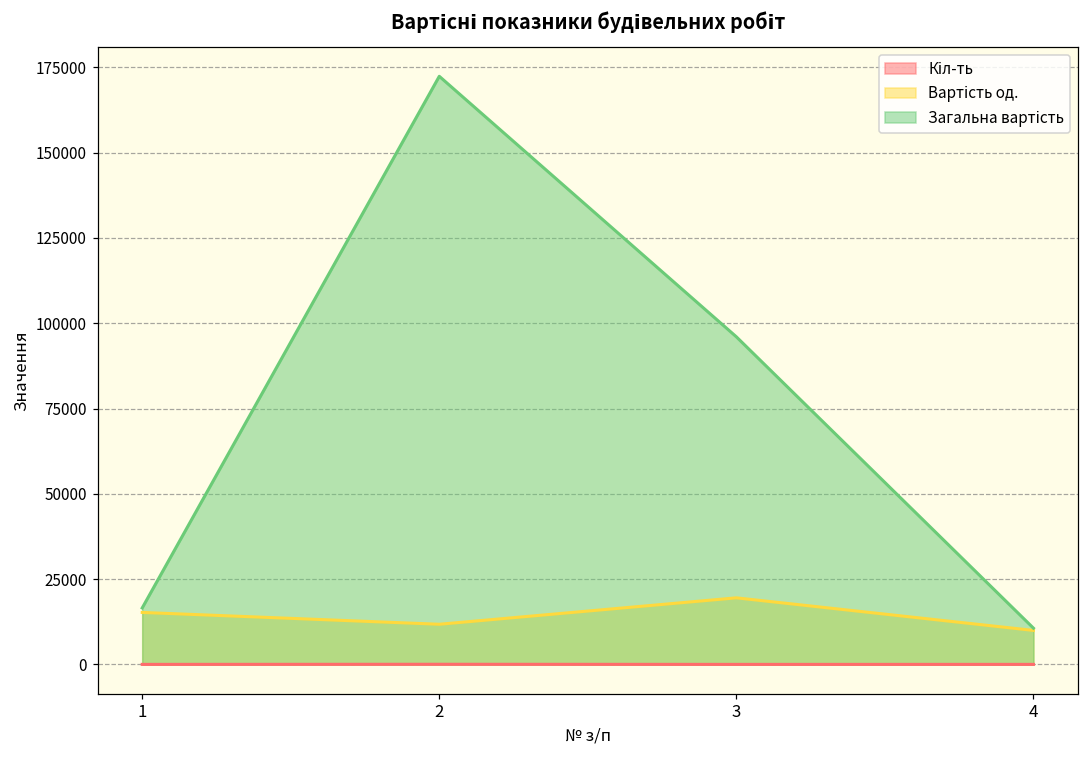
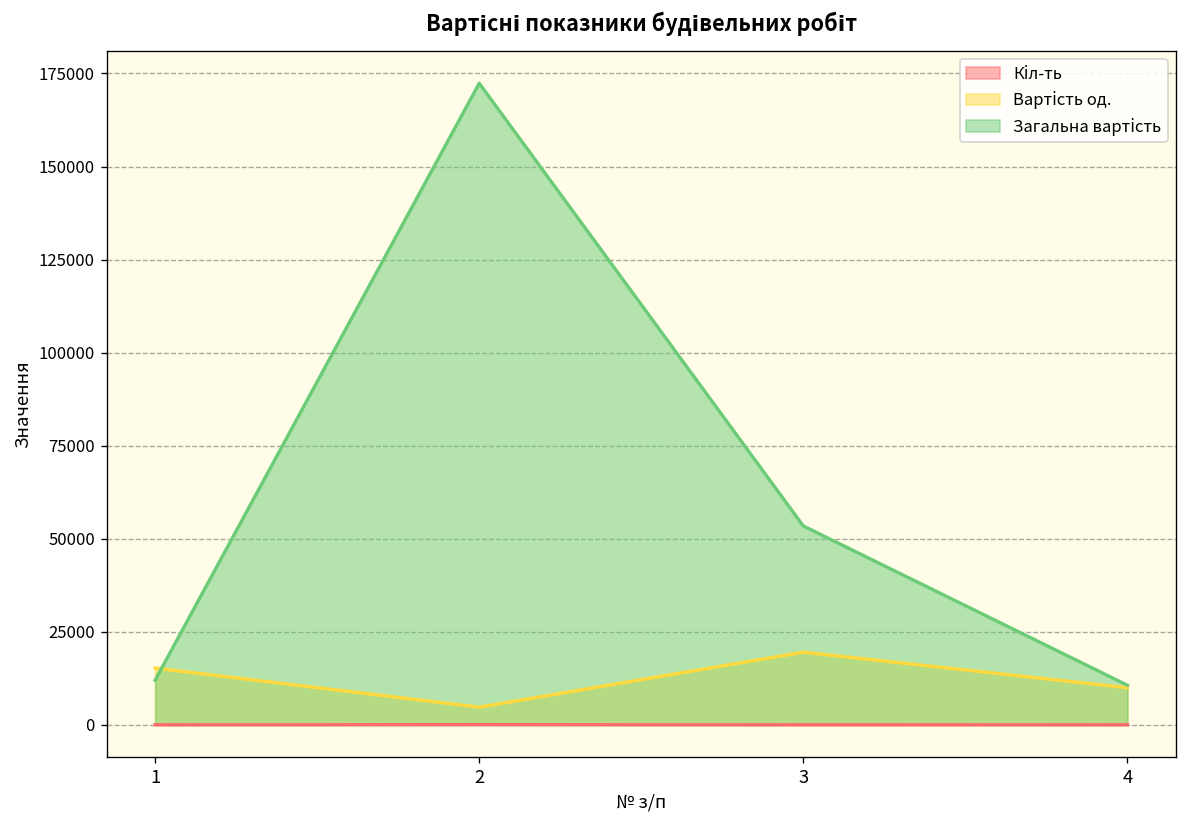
Загальна вартість, 1: 17000 -> 12000
Вартість од., 2: 12000 -> 5000
Загальна вартість, 3: 96000 -> 53000
